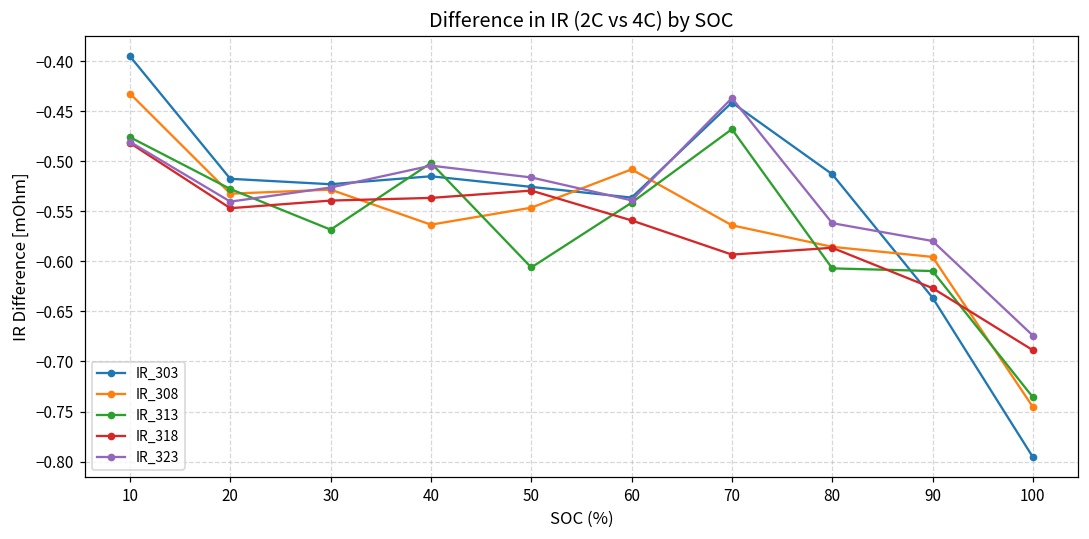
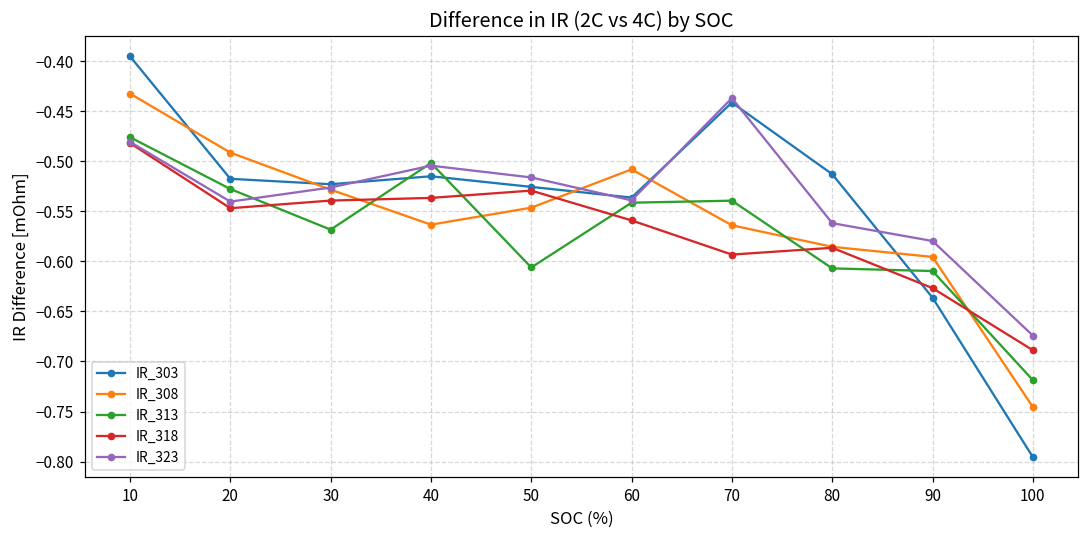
IR_308, 20: -0.53 -> -0.49
IR_313, 70: -0.47 -> -0.54
IR_313, 100: -0.74 -> -0.72
